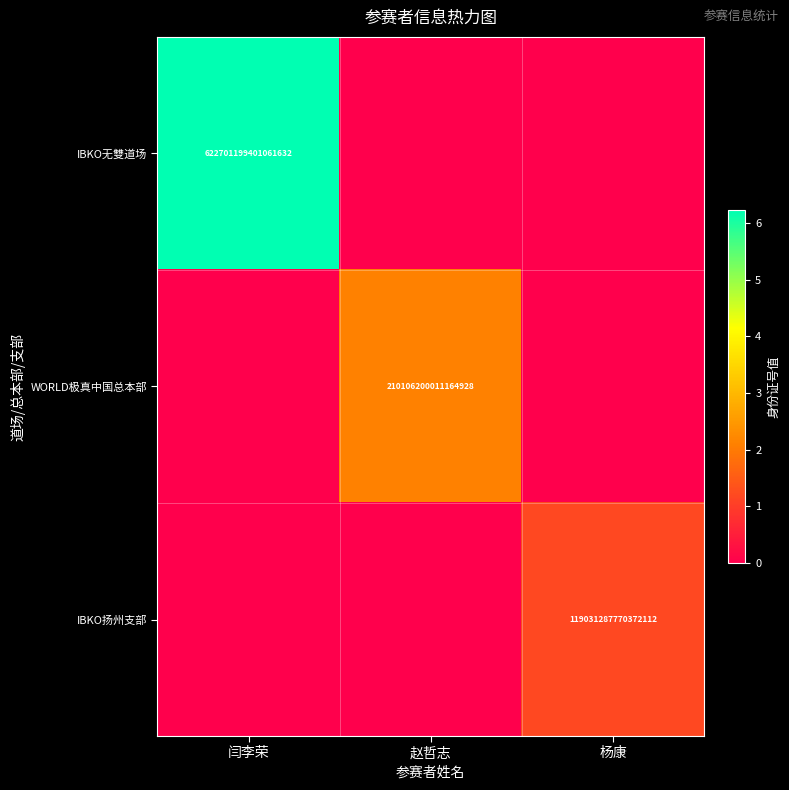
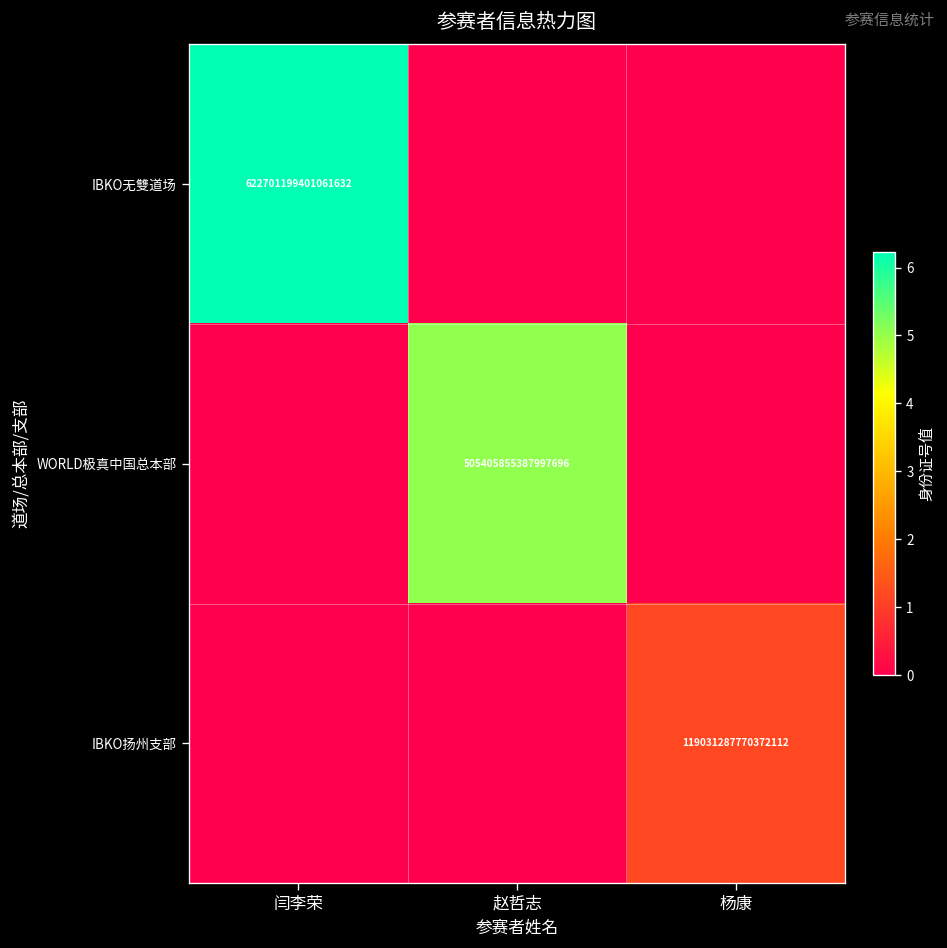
WORLD极真中国总本部, 赵哲志: 210106200011164928 -> 505405855387997696
